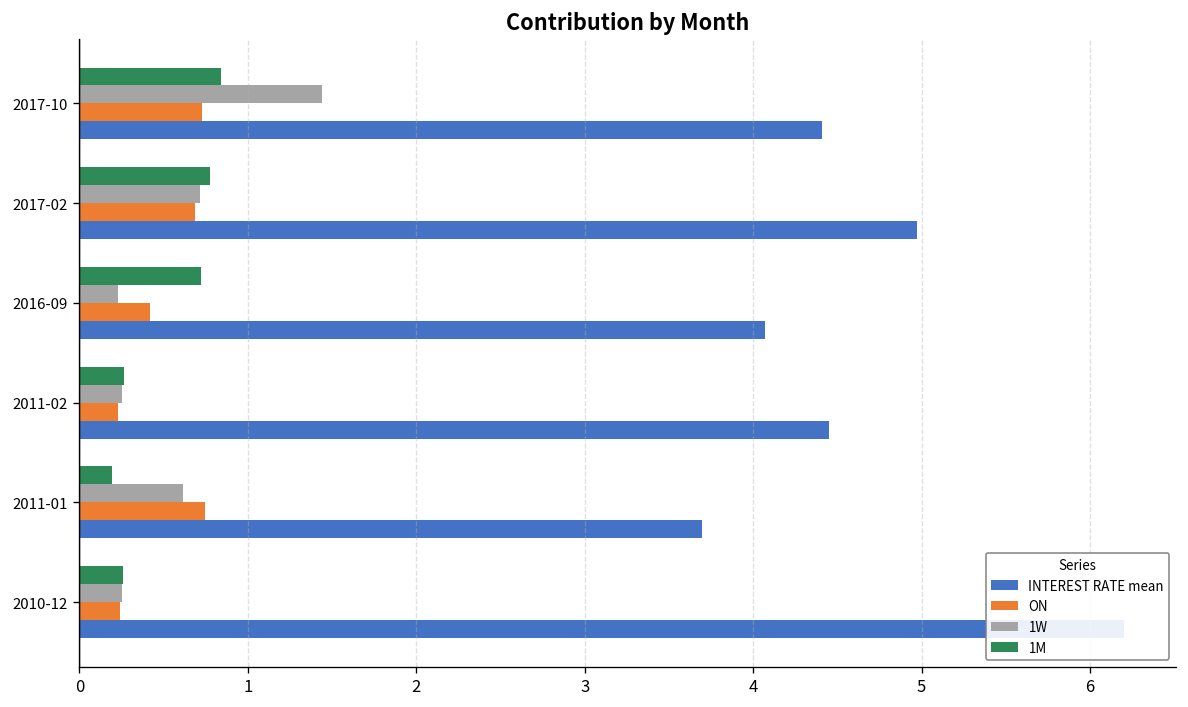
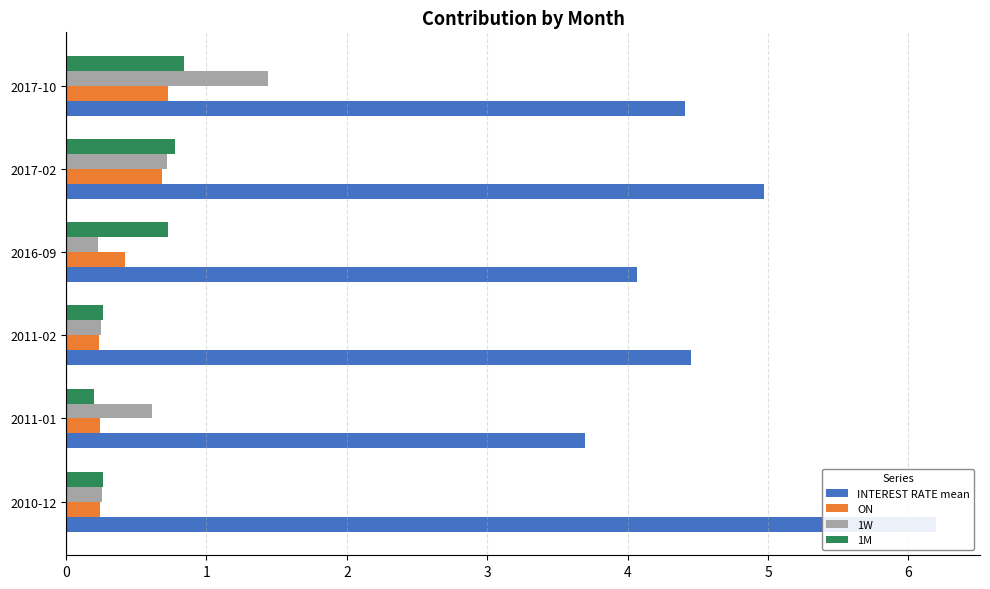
ON, 2011-01: 0.75 -> 0.24
